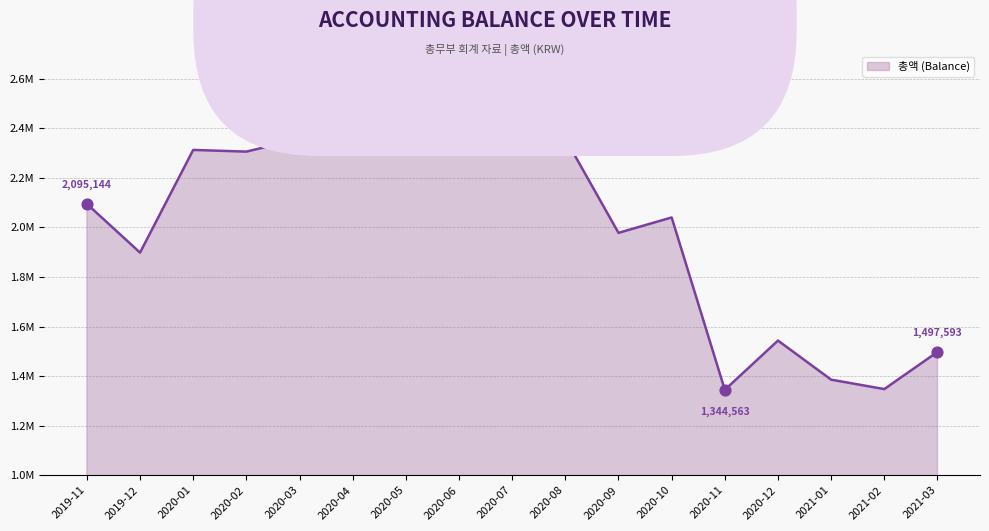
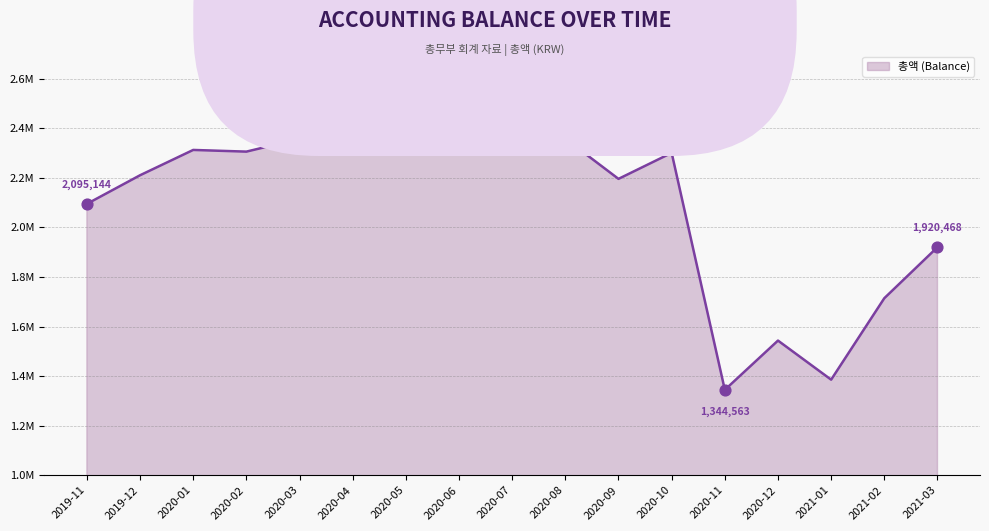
총액 (Balance), 2019-12: 1900000 -> 2210000
총액 (Balance), 2020-09: 1980000 -> 2200000
총액 (Balance), 2020-10: 2040000 -> 2300000
총액 (Balance), 2021-02: 1350000 -> 1710000
총액 (Balance), 2021-03: 1,497,593 -> 1,920,468
